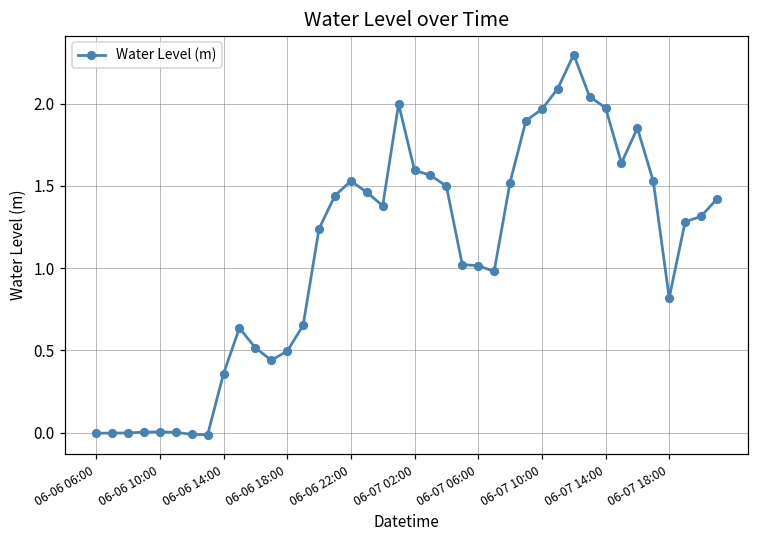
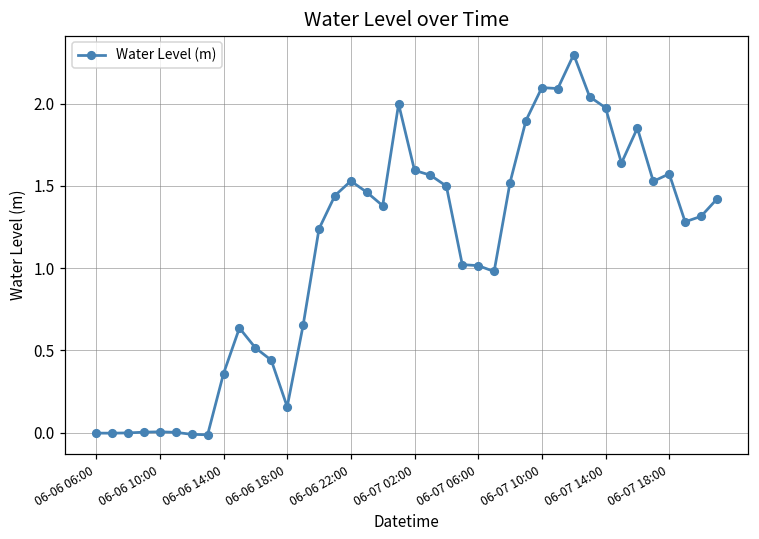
06-06 18:00: 0.49 -> 0.16
06-07 10:00: 1.97 -> 2.10
06-07 18:00: 0.82 -> 1.57
